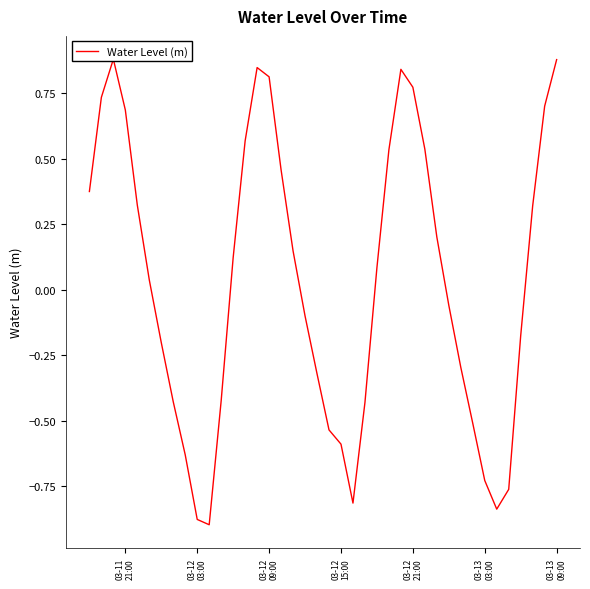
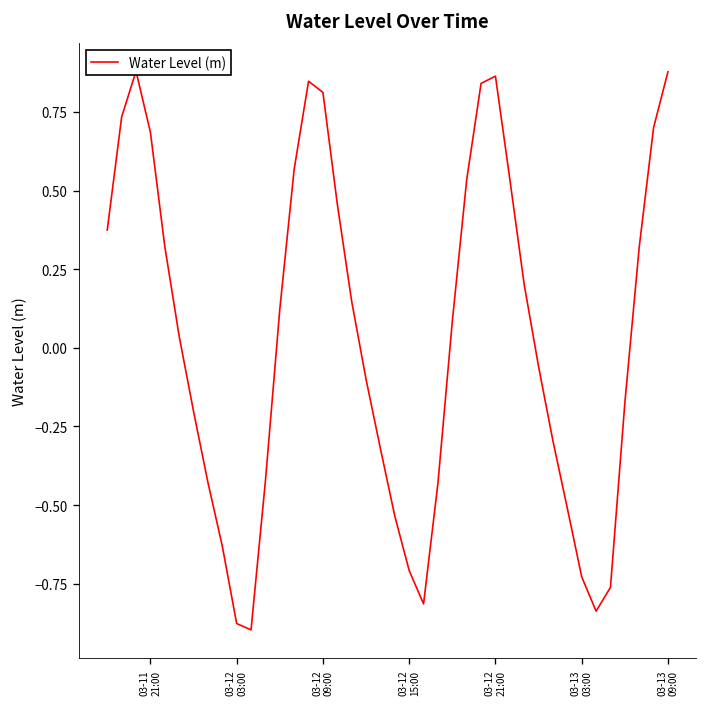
03-12 15:00: -0.59 -> -0.71
03-12 21:00: 0.77 -> 0.86
